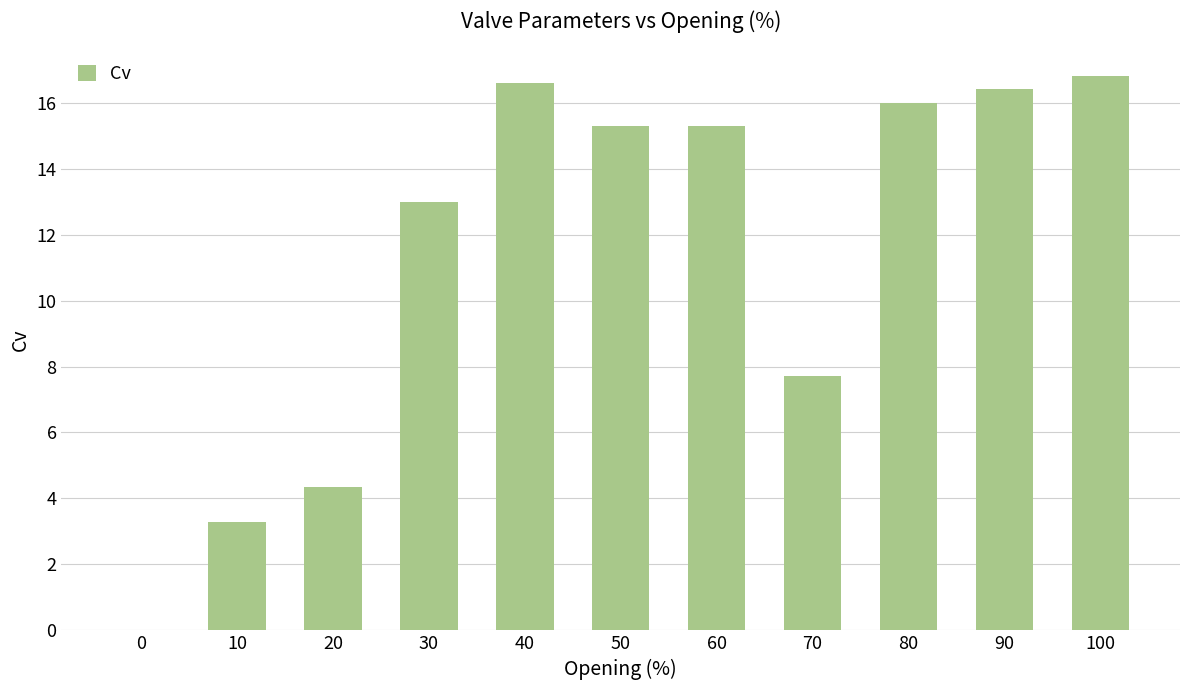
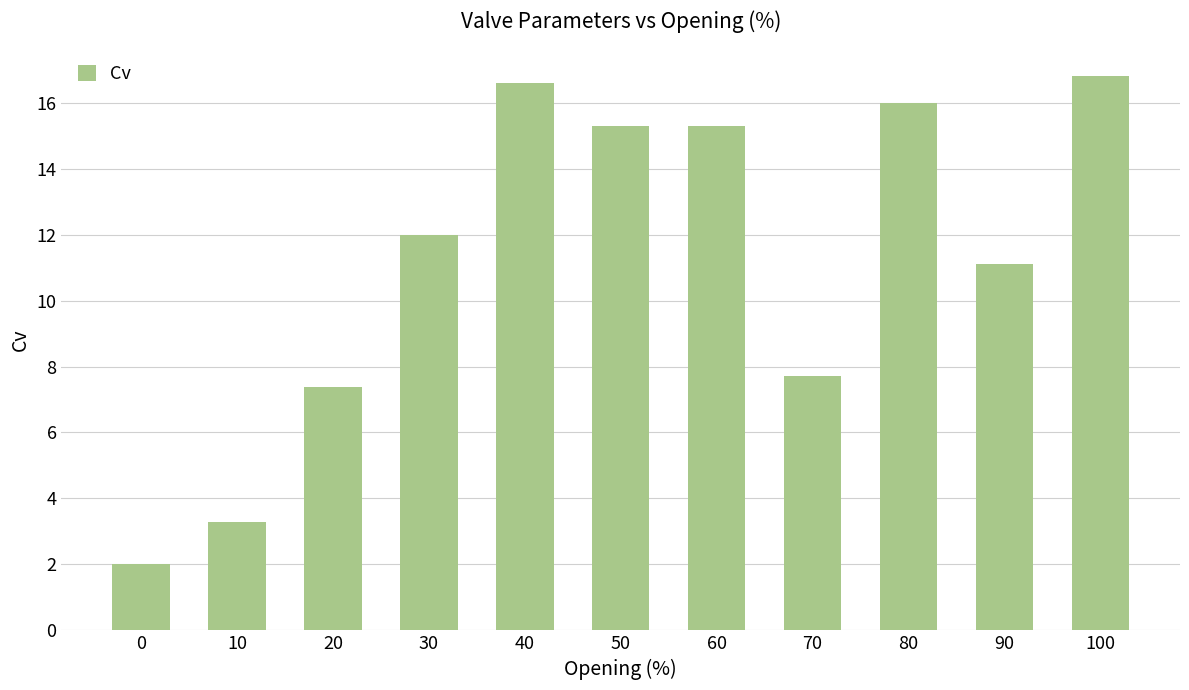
0: 0 -> 2
20: 4.4 -> 7.4
30: 13 -> 12
90: 16.4 -> 11.1
